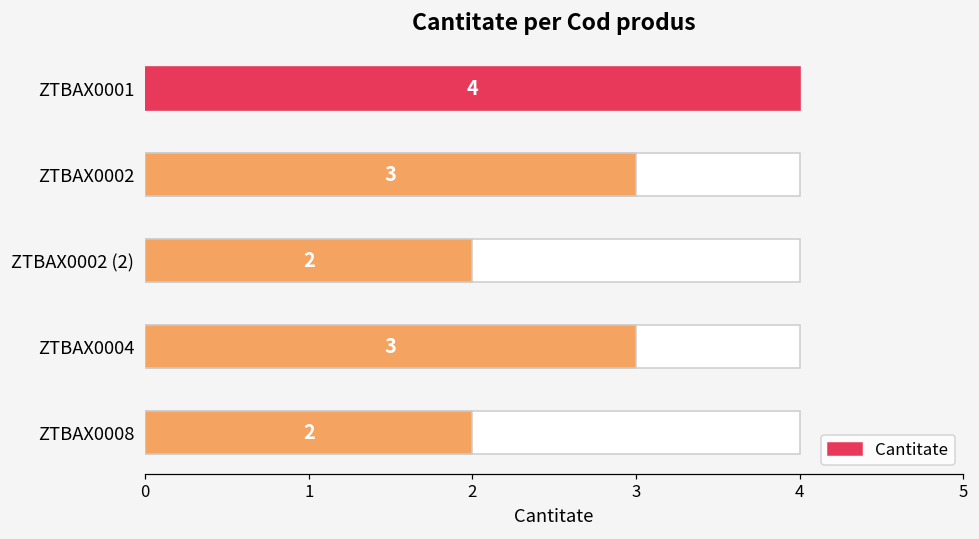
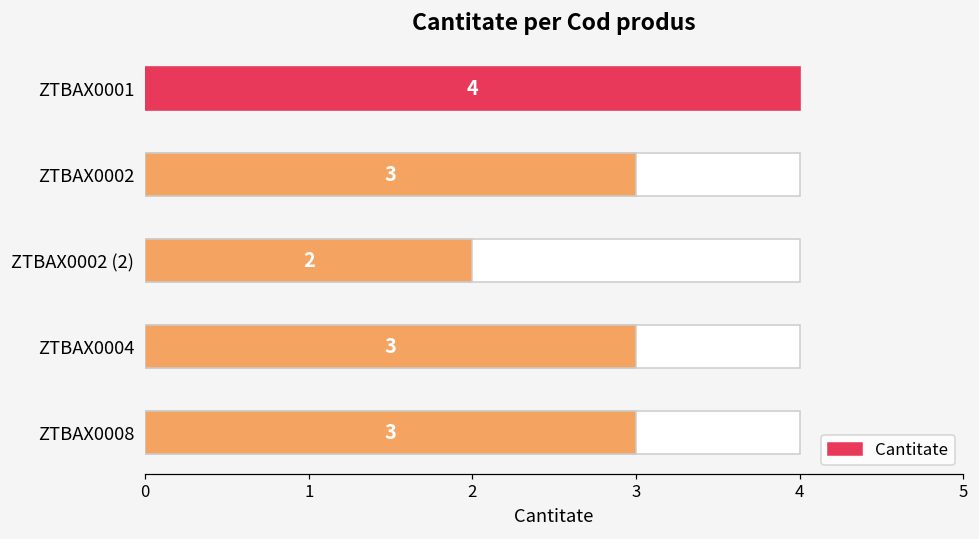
Cantitate, ZTBAX0008: 2 -> 3
